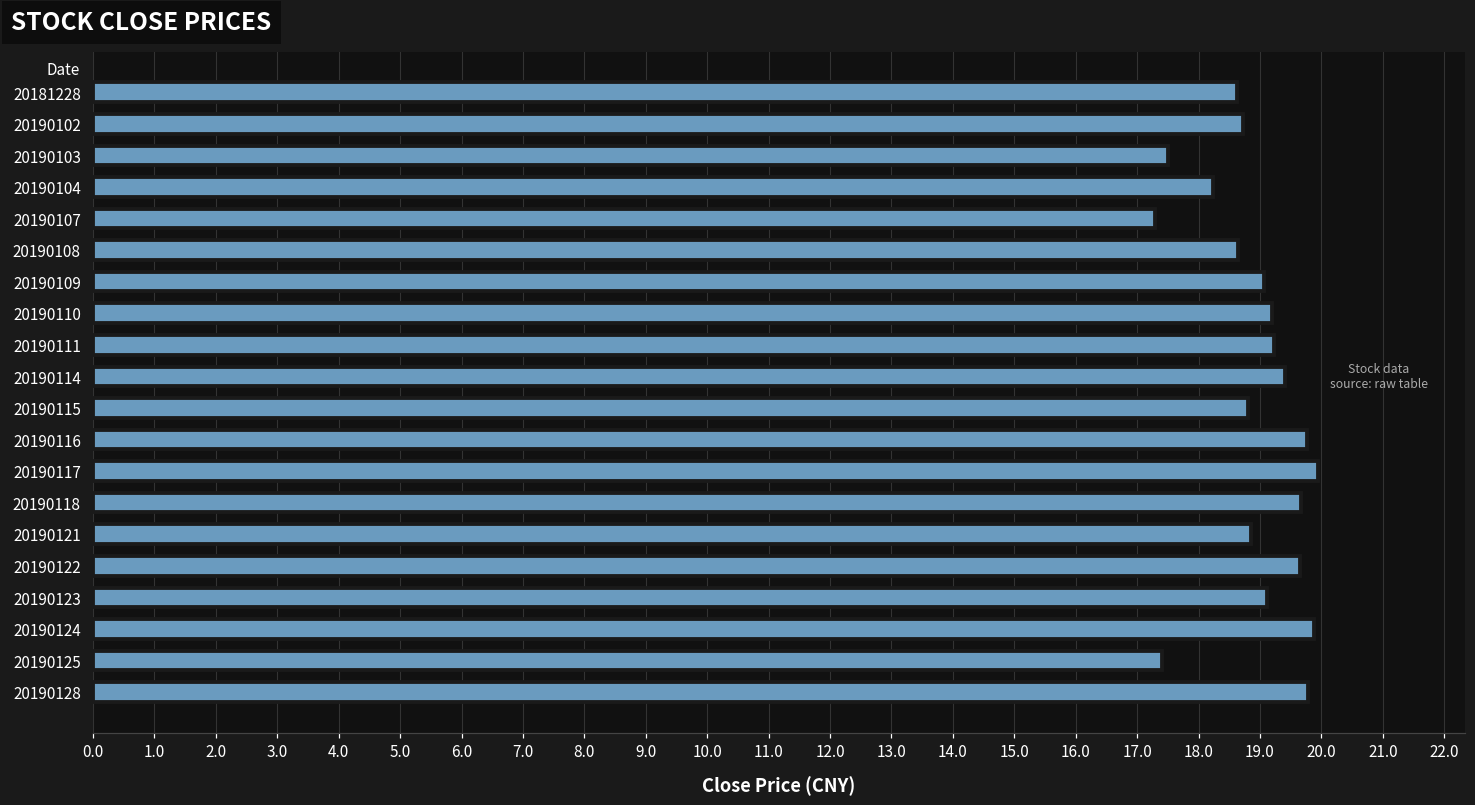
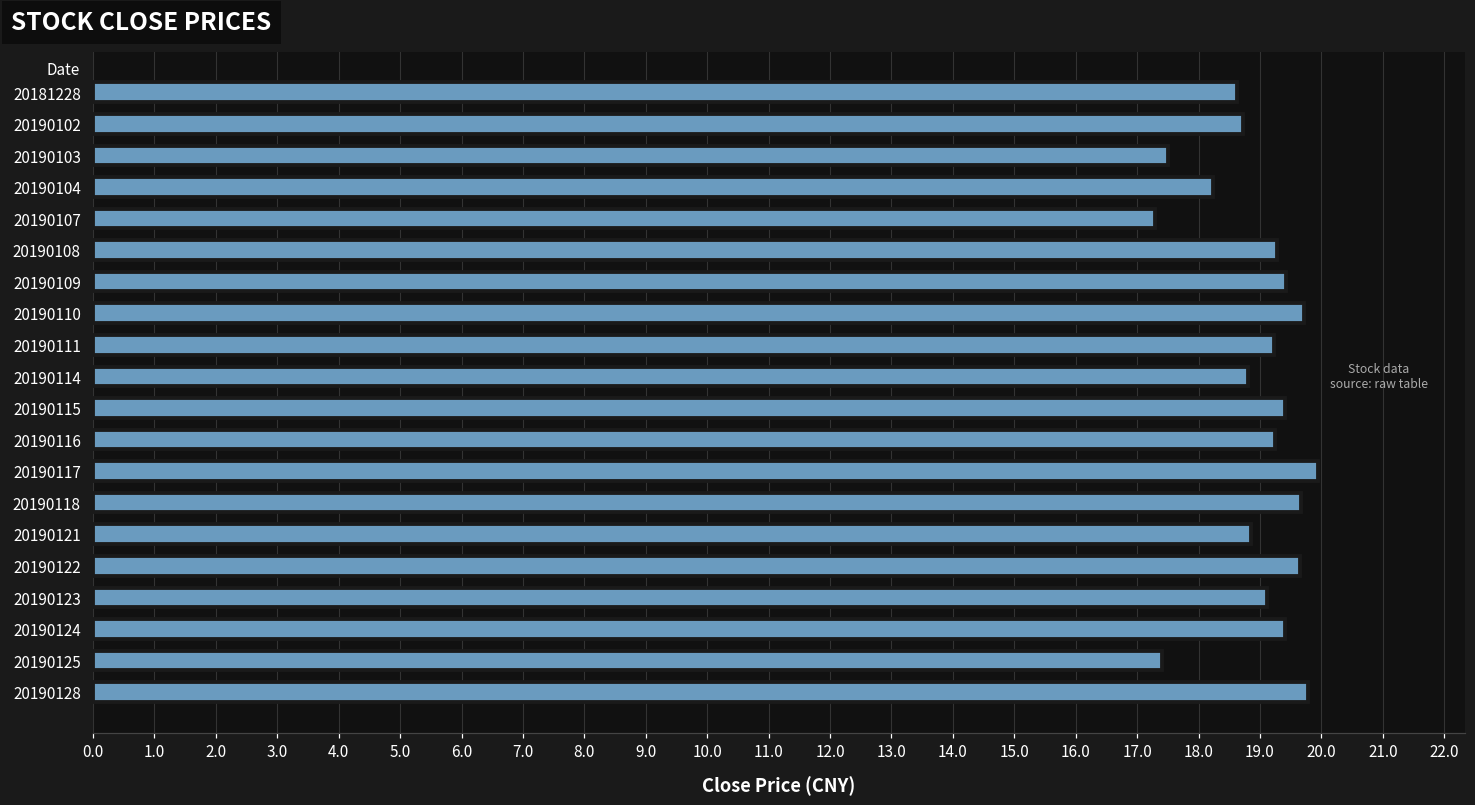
20190108: 18.7 -> 19.3
20190109: 19.1 -> 19.4
20190110: 19.2 -> 19.7
20190114: 19.4 -> 18.8
20190115: 18.8 -> 19.4
20190116: 19.8 -> 19.3
20190124: 19.9 -> 19.4
